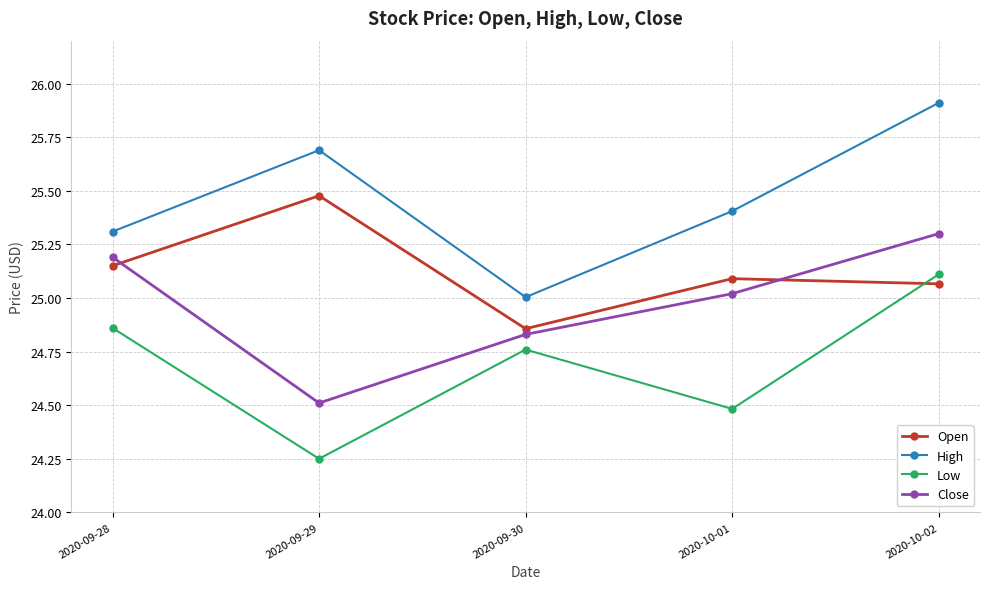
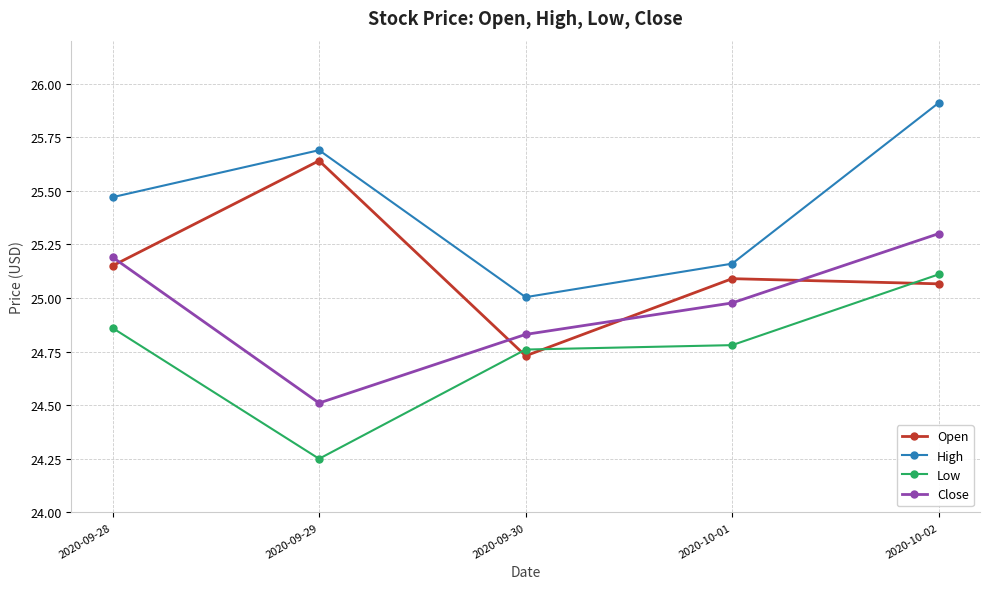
High, 2020-09-28: 25.31 -> 25.47
Open, 2020-09-29: 25.48 -> 25.64
Open, 2020-09-30: 24.86 -> 24.73
High, 2020-10-01: 25.40 -> 25.16
Low, 2020-10-01: 24.48 -> 24.78
Close, 2020-10-01: 25.02 -> 24.98
